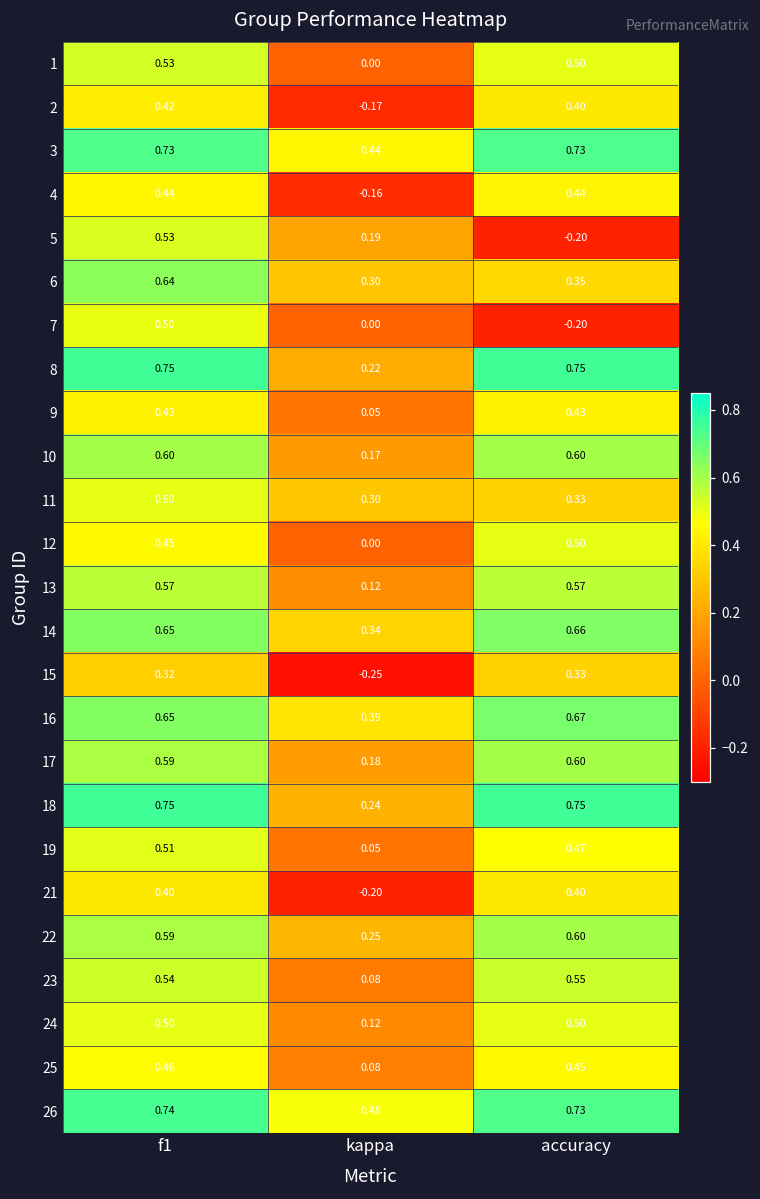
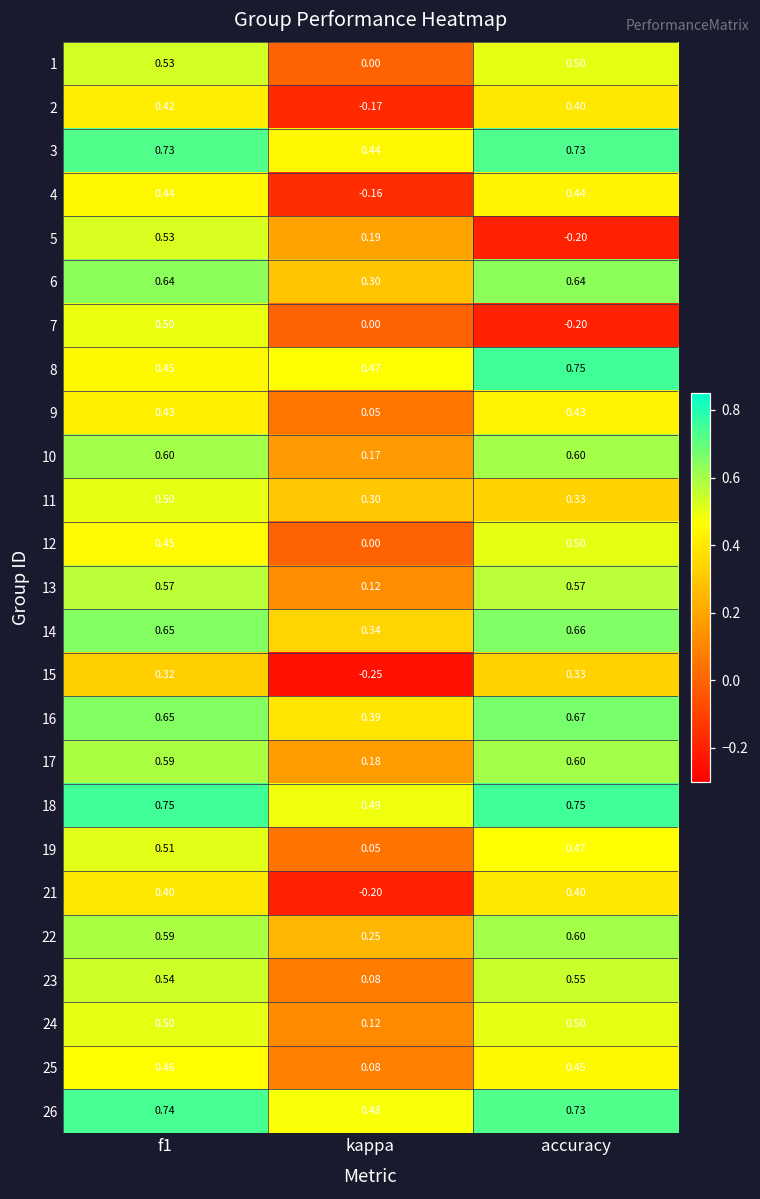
6, accuracy: 0.35 -> 0.64
8, f1: 0.75 -> 0.45
8, kappa: 0.22 -> 0.47
18, kappa: 0.24 -> 0.49
